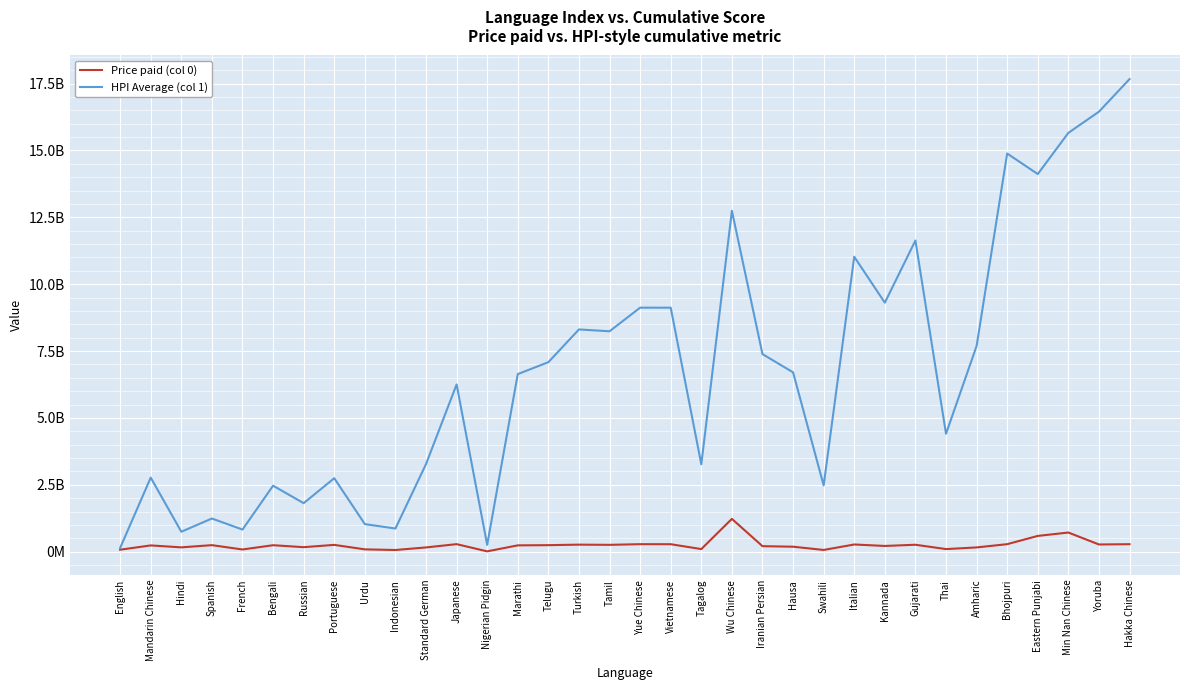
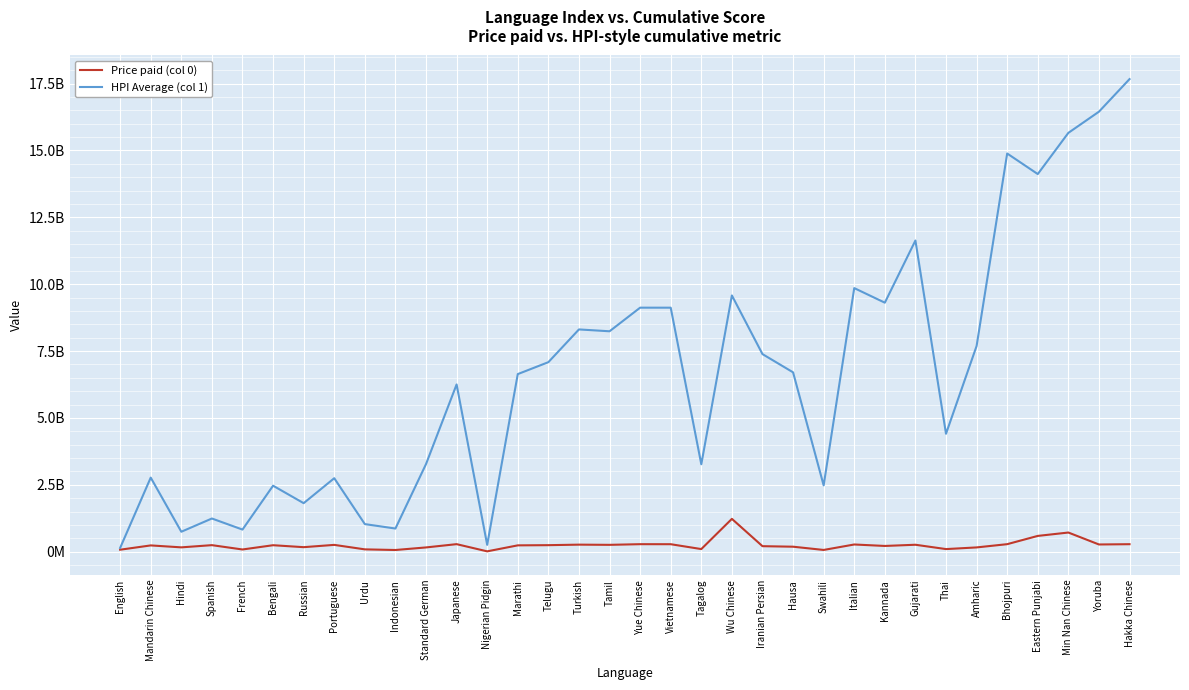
HPI Average (col 1), Wu Chinese: 12700000000 -> 9600000000
HPI Average (col 1), Italian: 11000000000 -> 9900000000
